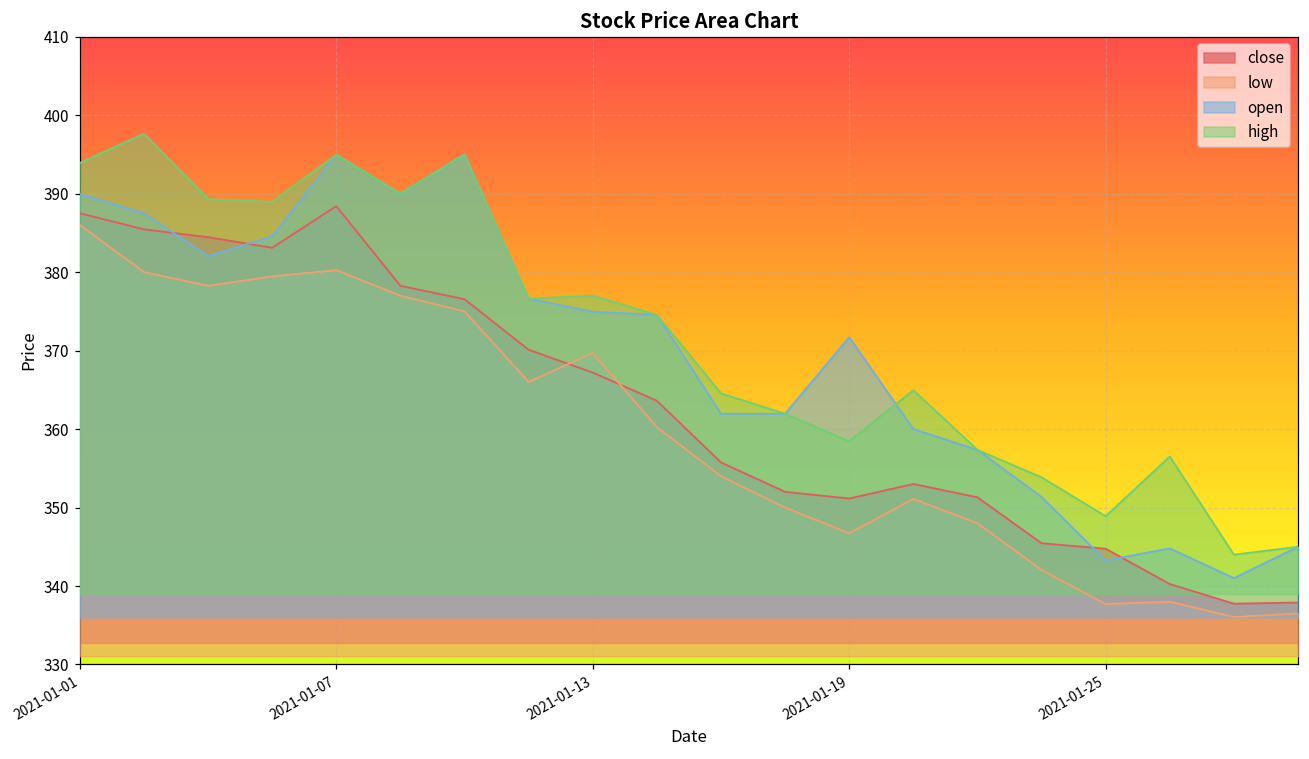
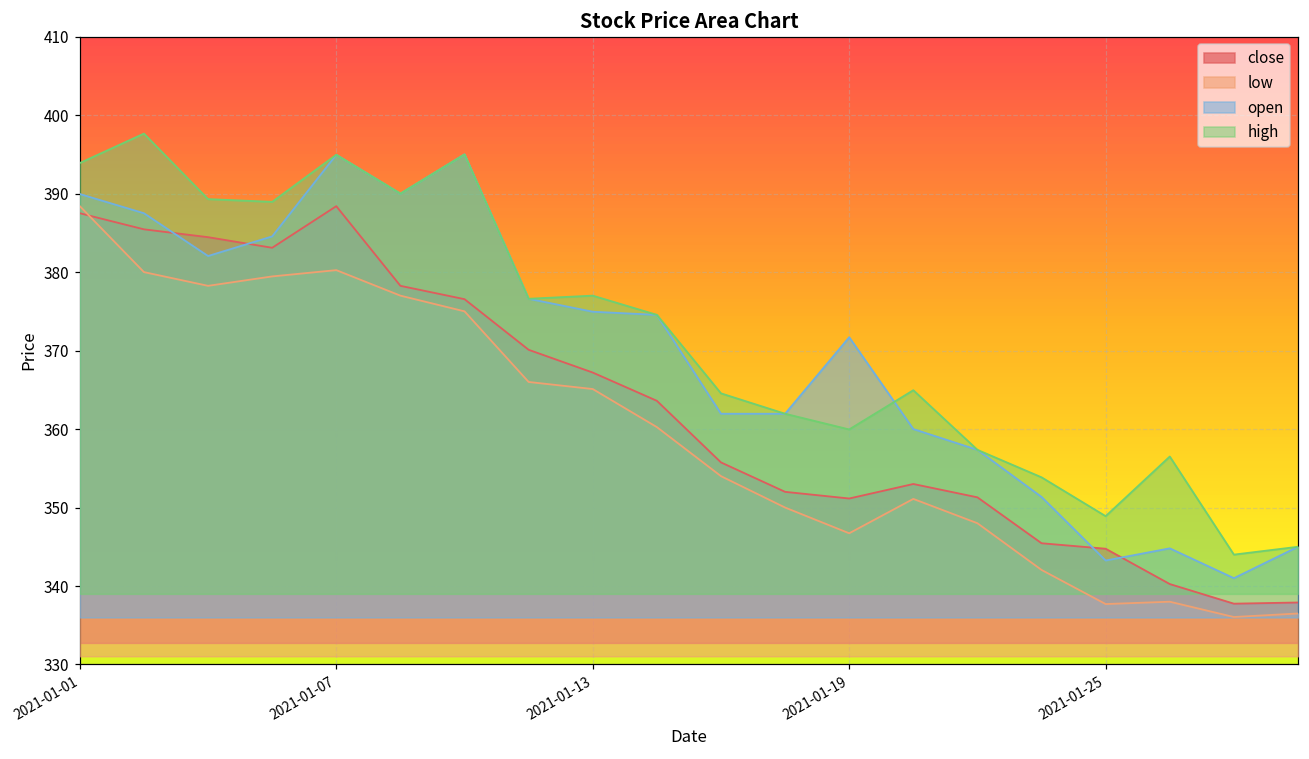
low, 2021-01-01: 386 -> 388
low, 2021-01-13: 370 -> 365
high, 2021-01-19: 358 -> 360
